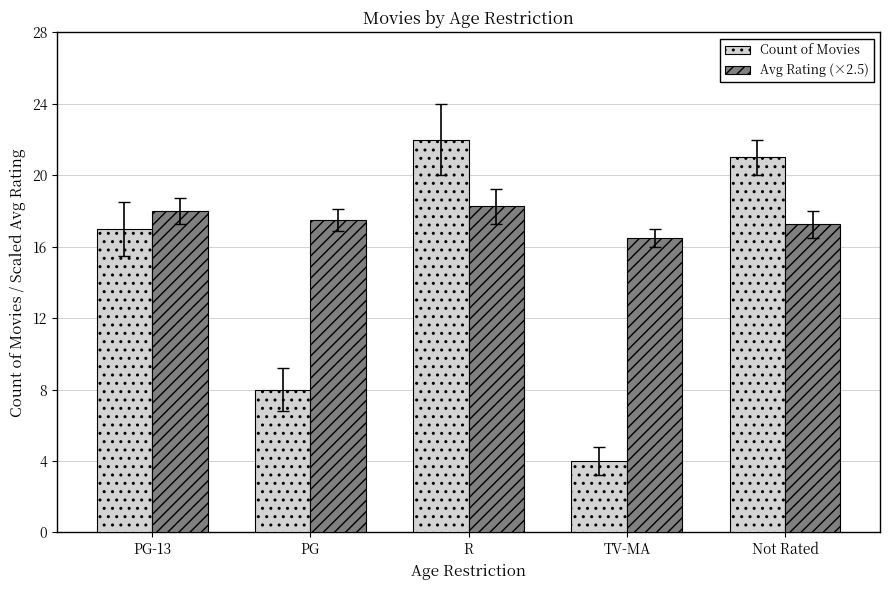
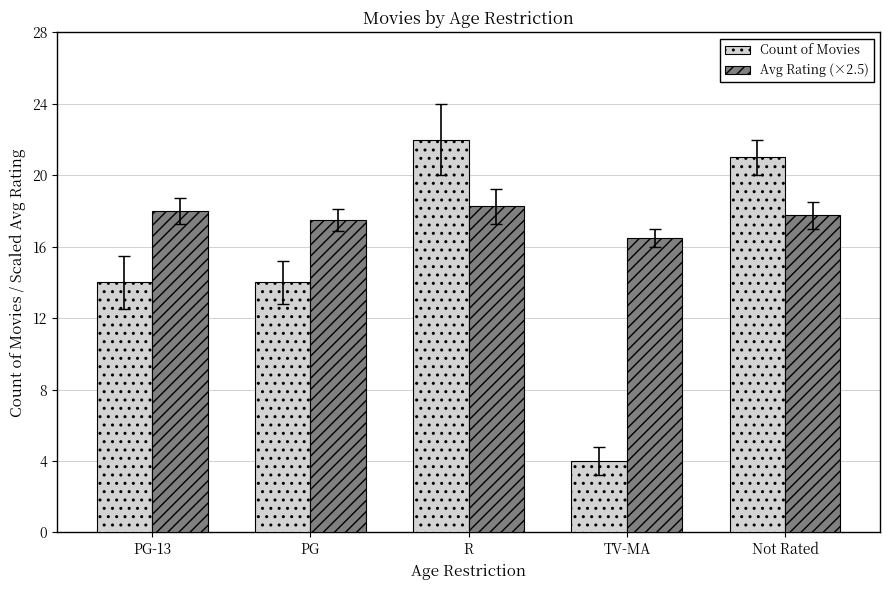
Count of Movies, PG-13: 17 -> 14
Count of Movies, PG: 8 -> 14
Avg Rating (×2.5), Not Rated: 17.3 -> 17.8
